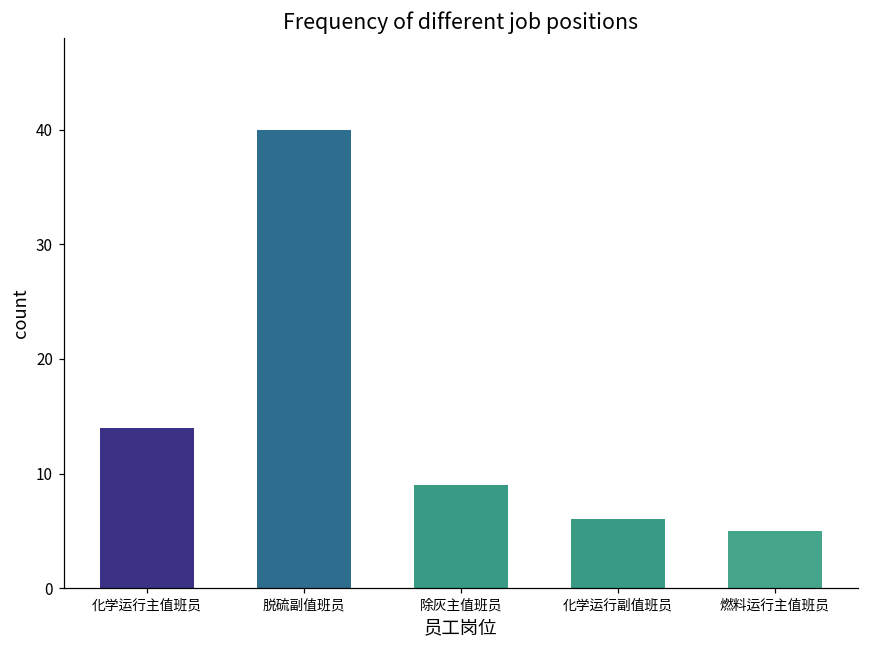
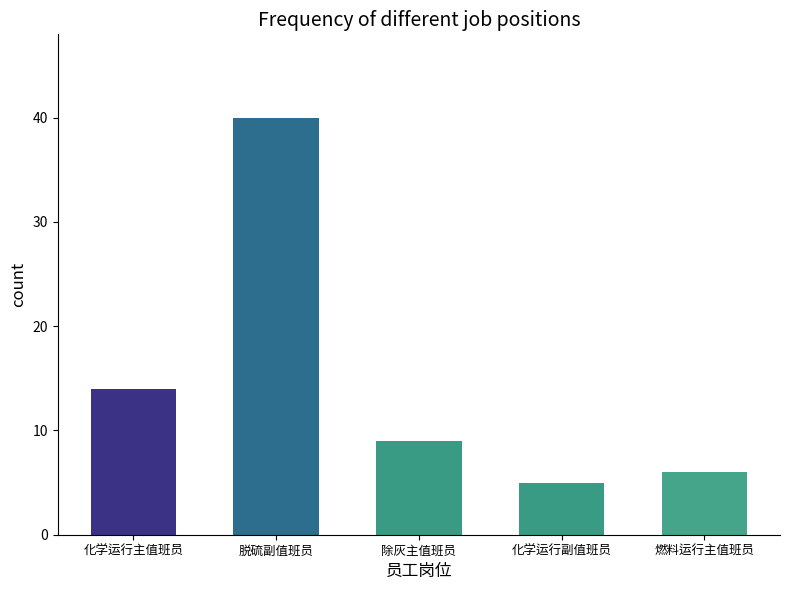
化学运行副值班员: 6 -> 5
燃料运行主值班员: 5 -> 6
